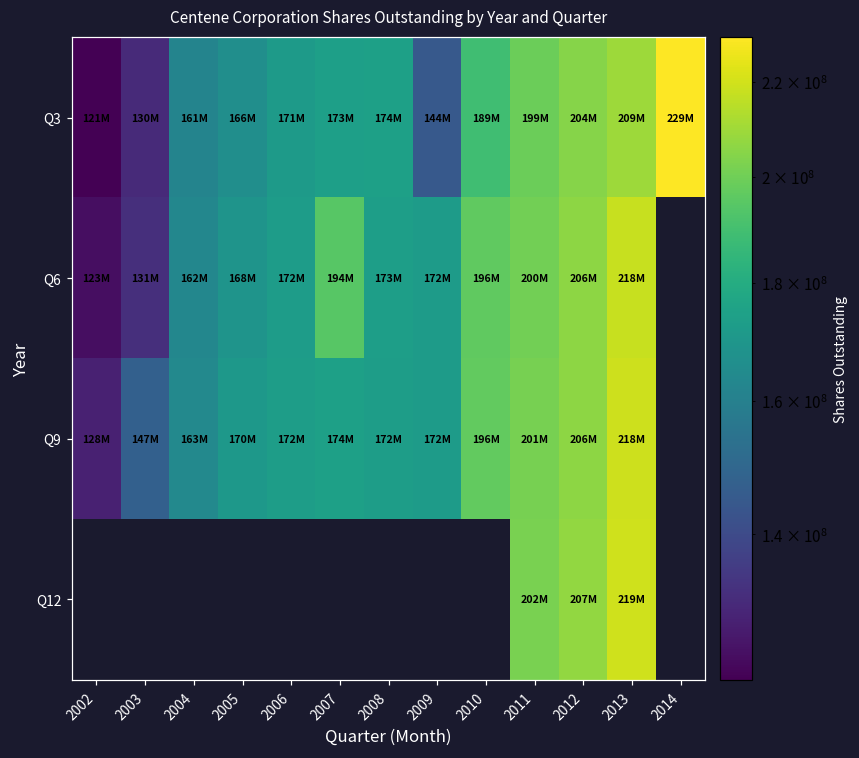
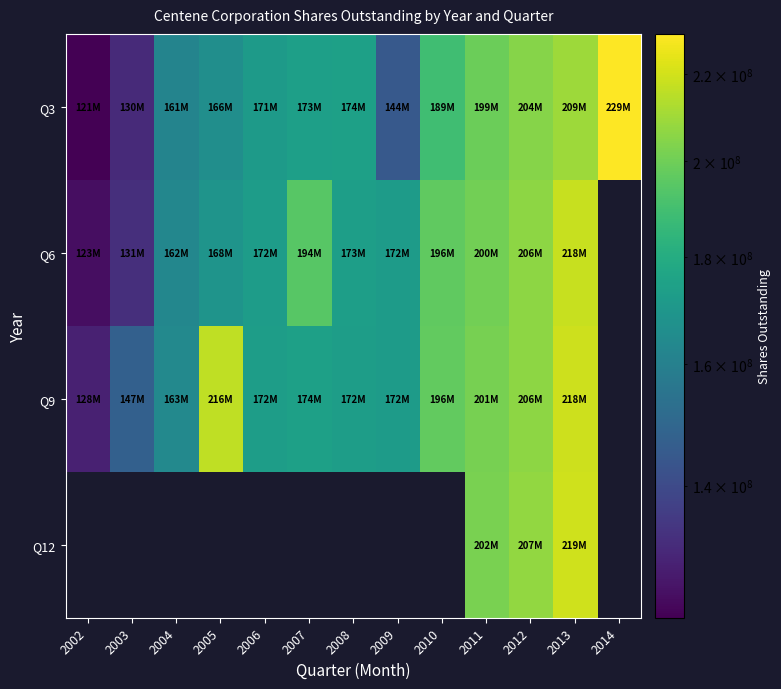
Q9, 2005: 170M -> 216M
